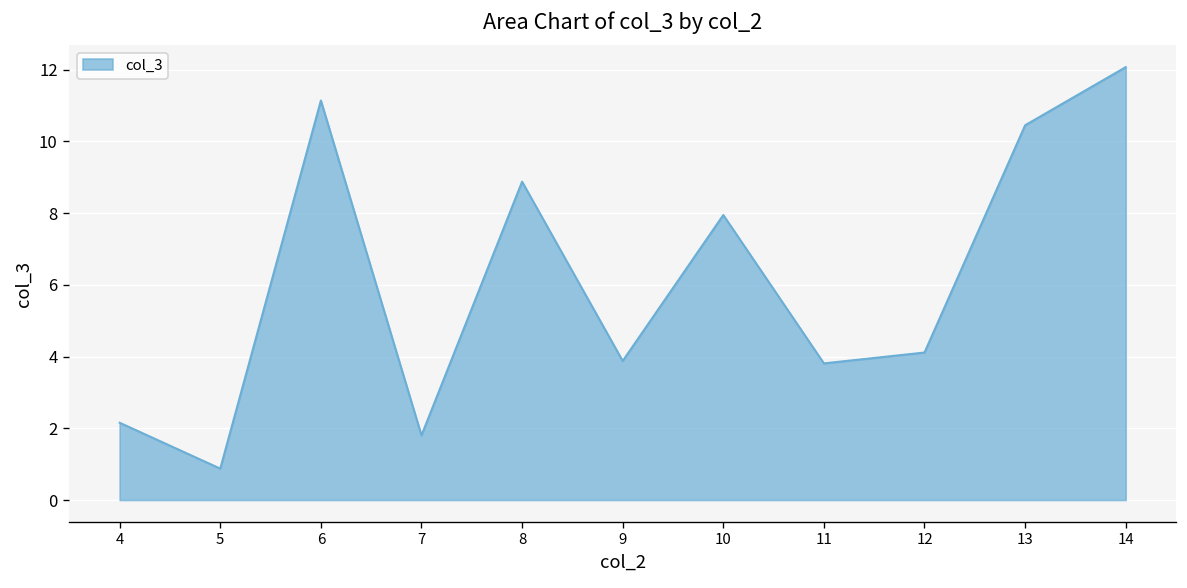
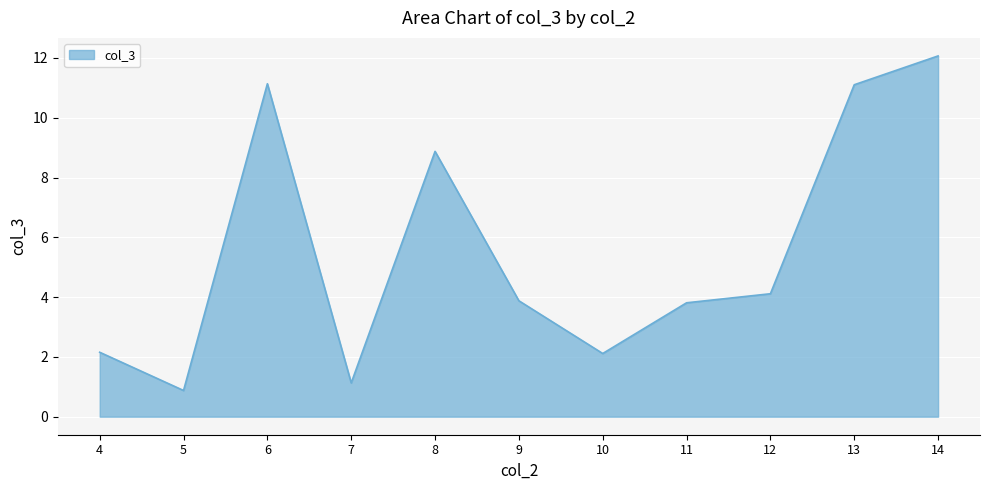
7: 1.8 -> 1.1
10: 7.9 -> 2.1
13: 10.4 -> 11.1
